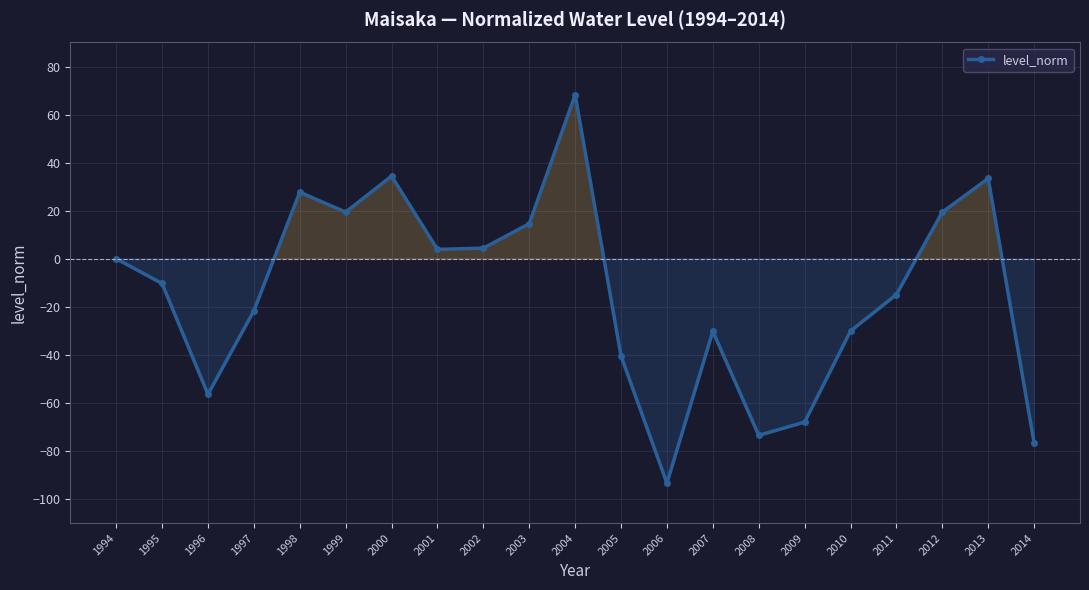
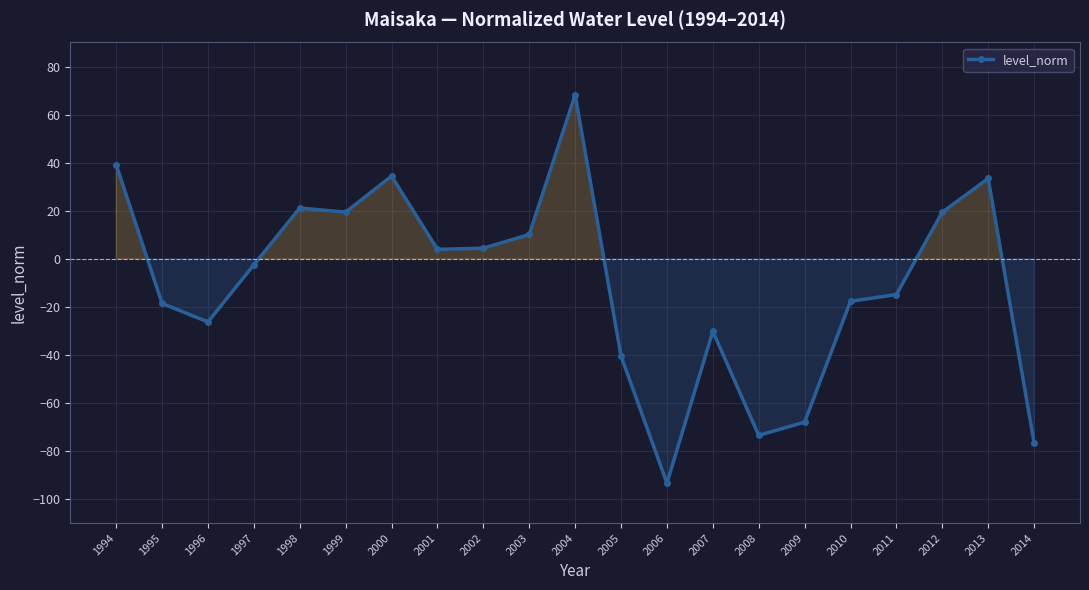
1994: 0 -> 39
1995: -10 -> -19
1996: -56 -> -26
1997: -22 -> -3
1998: 28 -> 21
2003: 15 -> 10
2010: -30 -> -18
